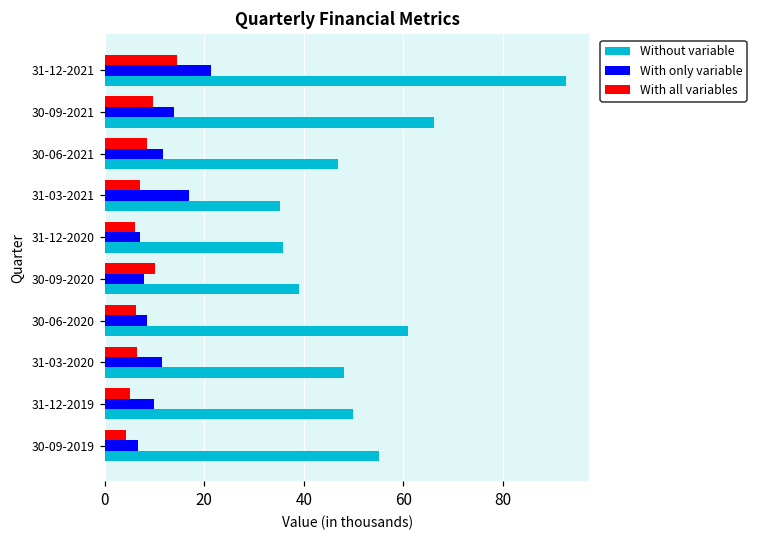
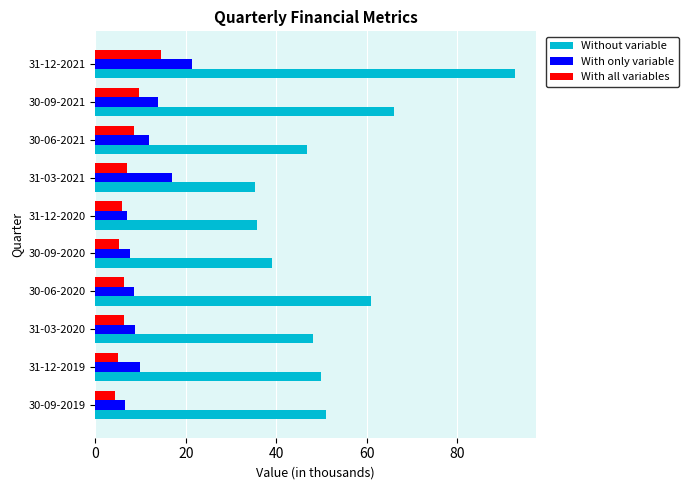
With all variables, 30-09-2020: 10 -> 5
With only variable, 31-03-2020: 12 -> 9
Without variable, 30-09-2019: 55 -> 51
